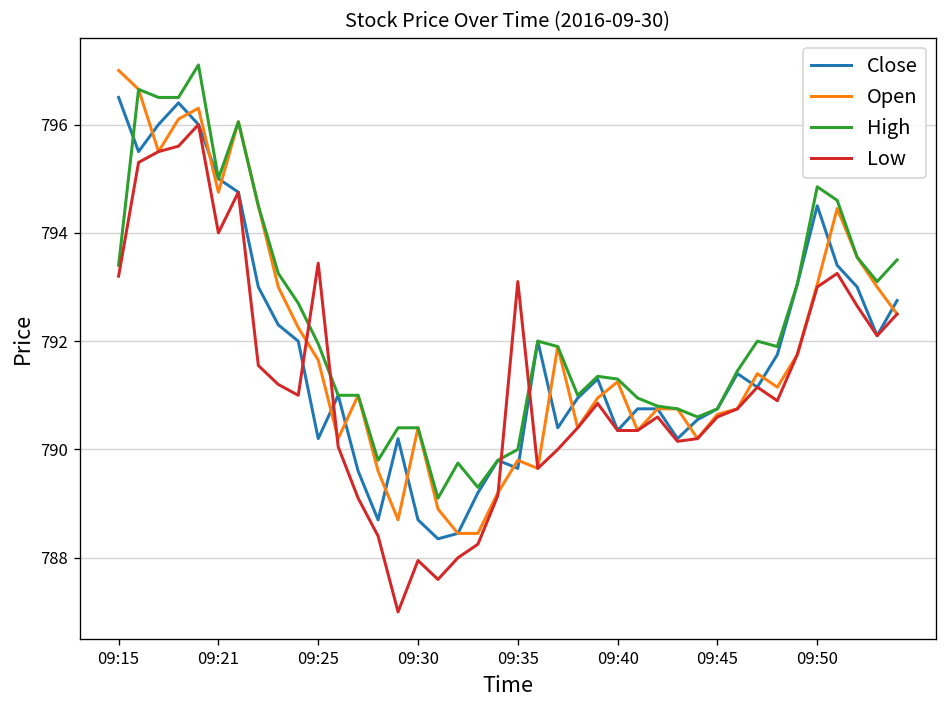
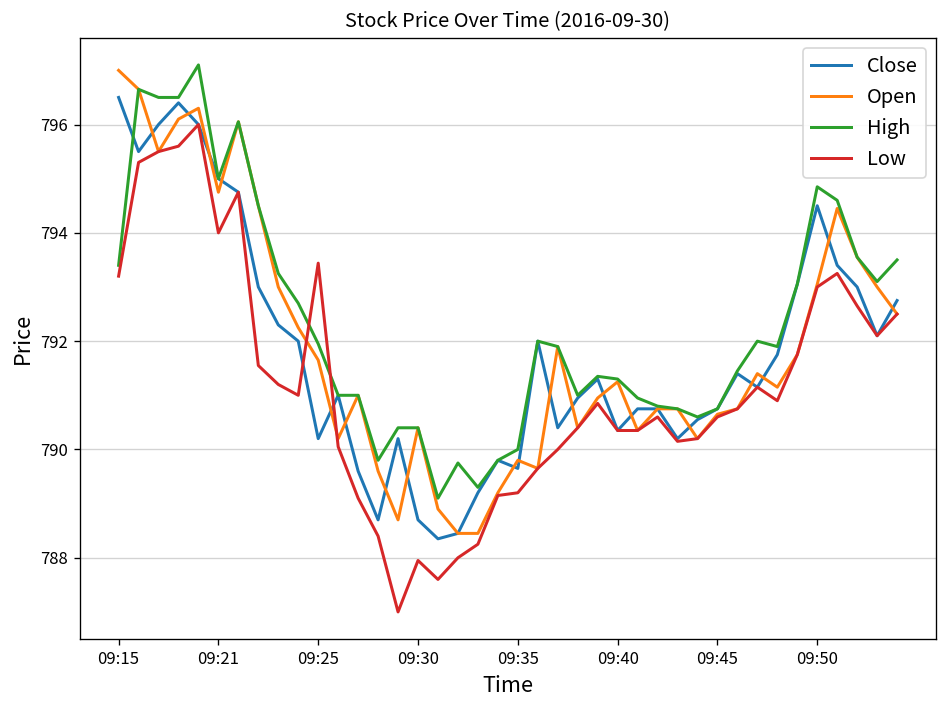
Low, 09:35: 793.1 -> 789.2
